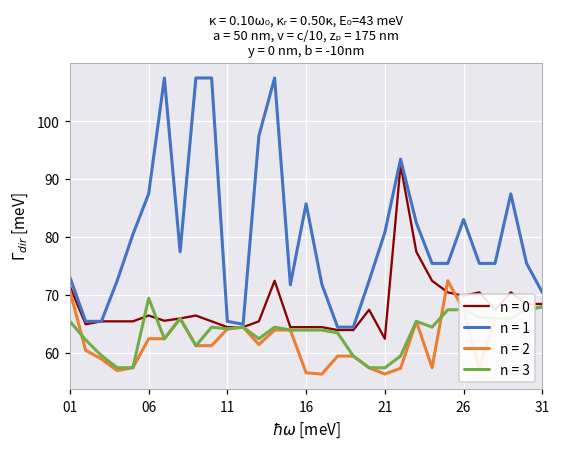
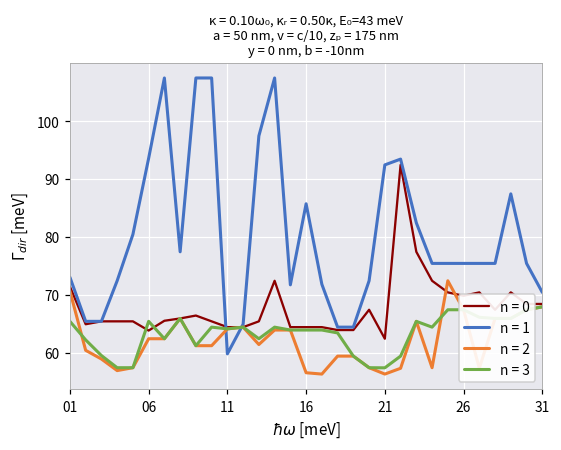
n = 0, 06: 66 -> 64
n = 1, 06: 87 -> 94
n = 3, 06: 69 -> 65
n = 1, 11: 65 -> 60
n = 1, 21: 81 -> 92
n = 1, 26: 83 -> 75
